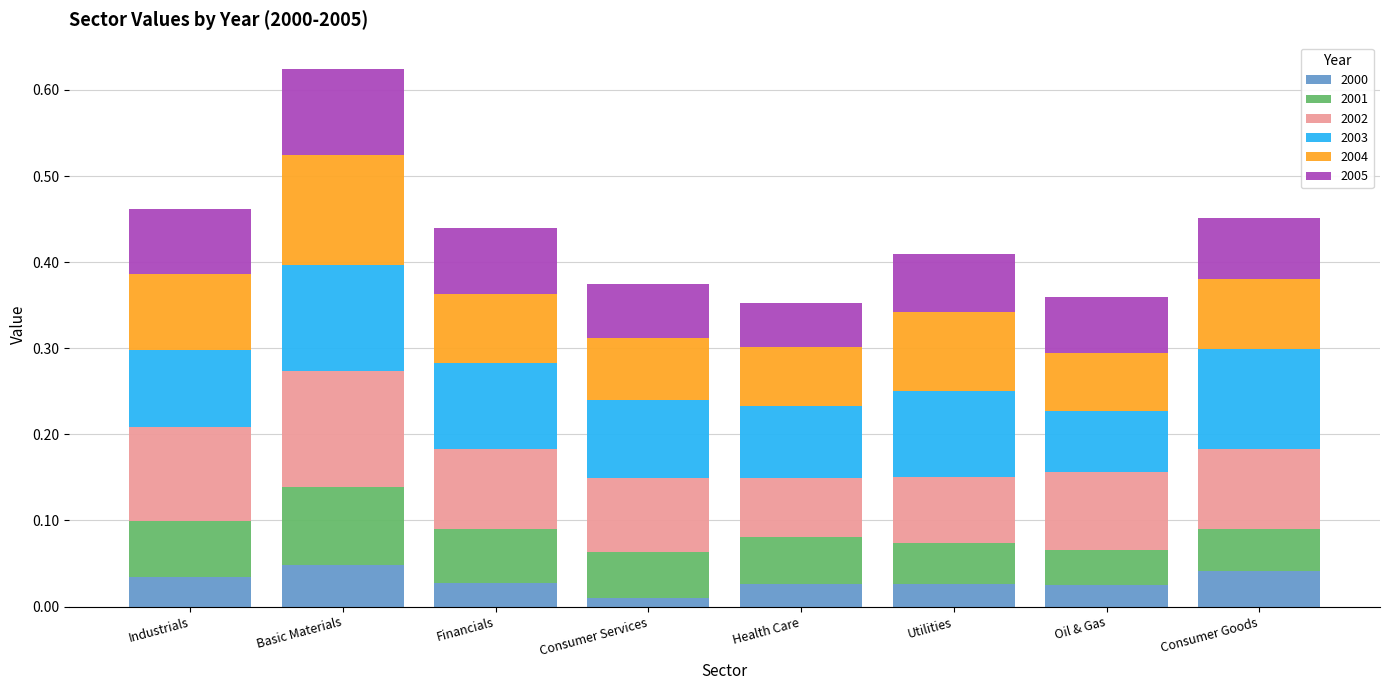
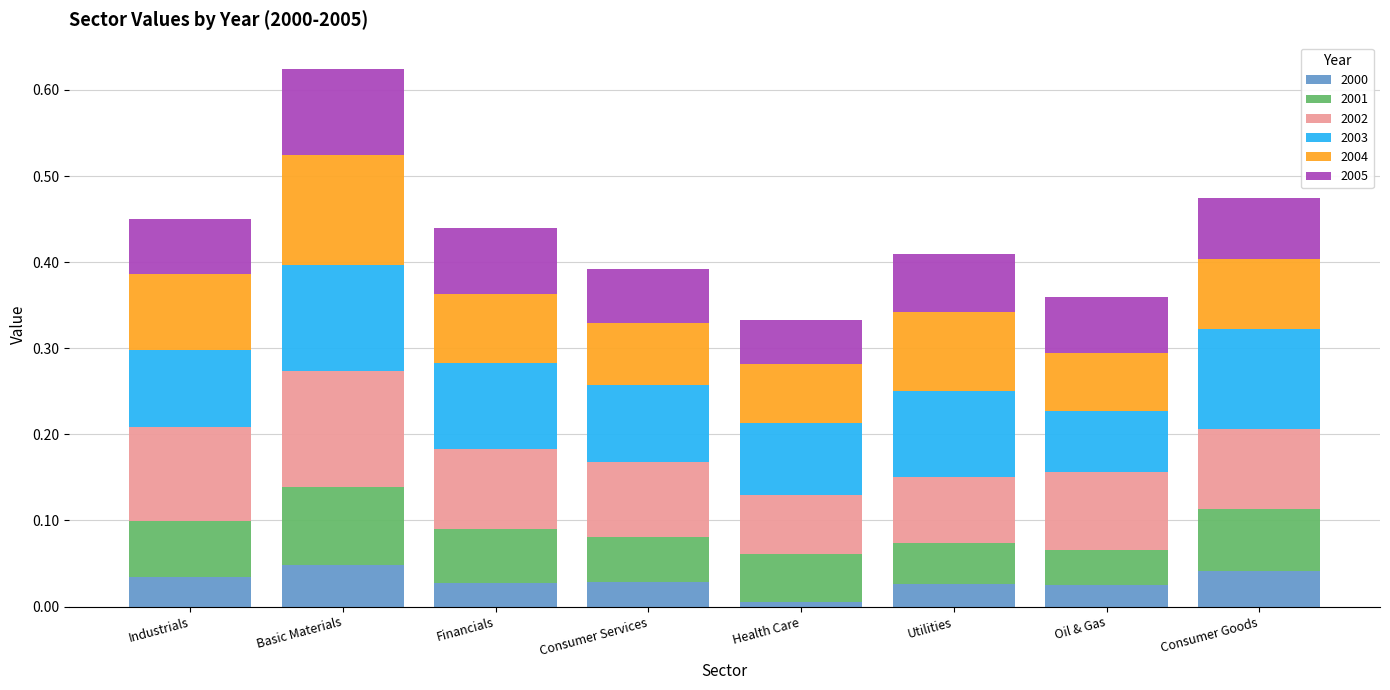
2005, Industrials: 0.08 -> 0.06
2000, Consumer Services: 0.01 -> 0.03
2000, Health Care: 0.03 -> 0.01
2001, Consumer Goods: 0.05 -> 0.07
